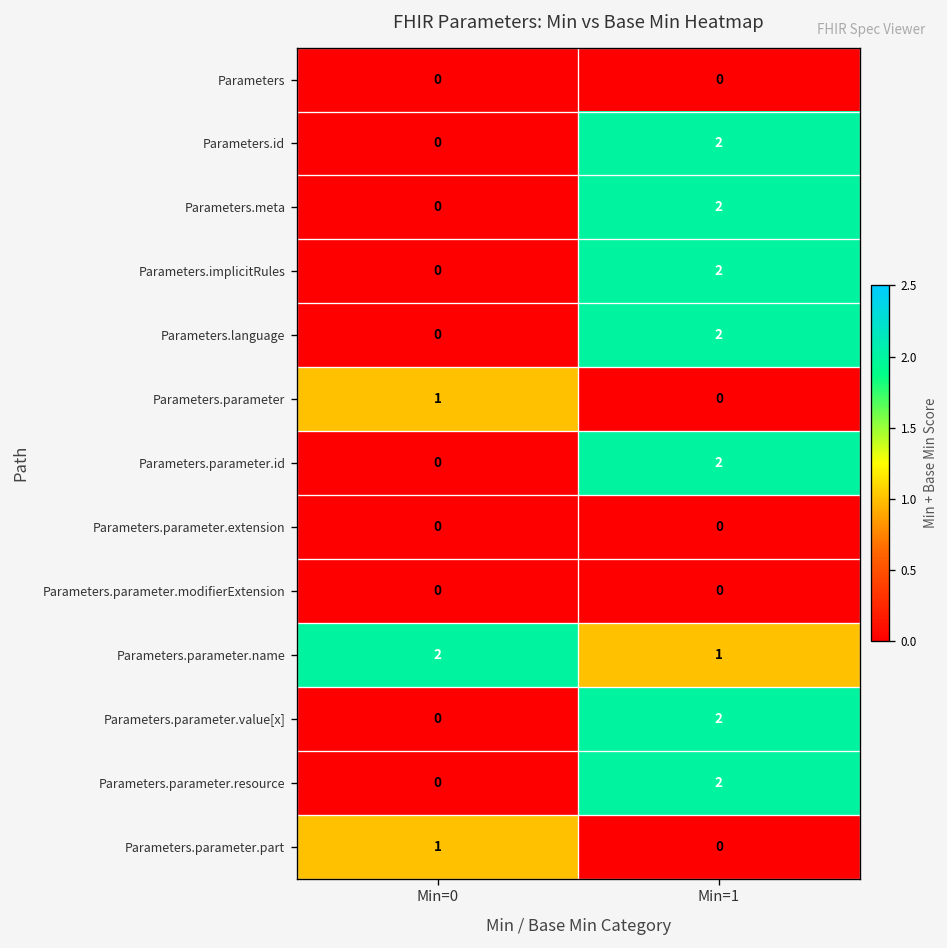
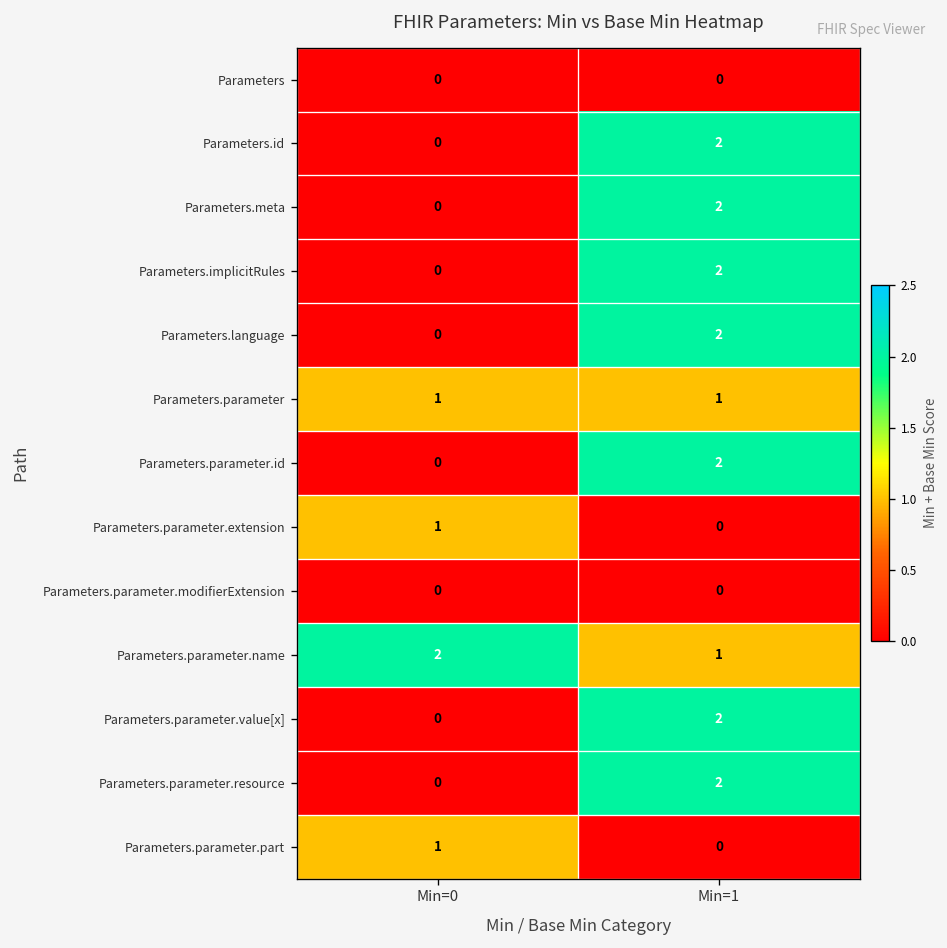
Parameters.parameter, Min=1: 0 -> 1
Parameters.parameter.extension, Min=0: 0 -> 1
